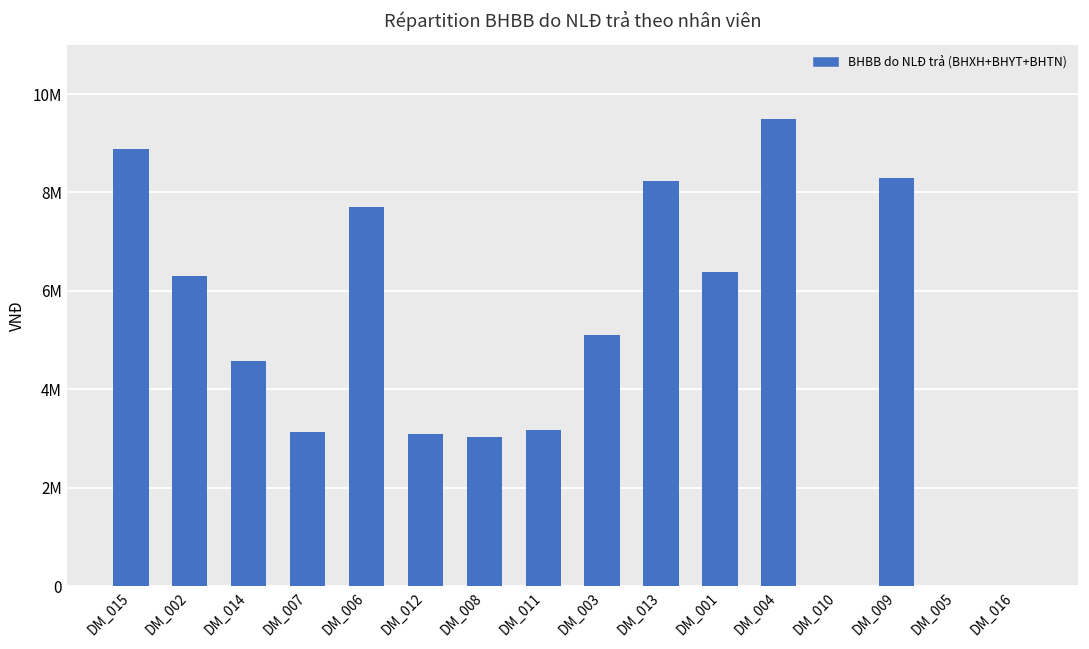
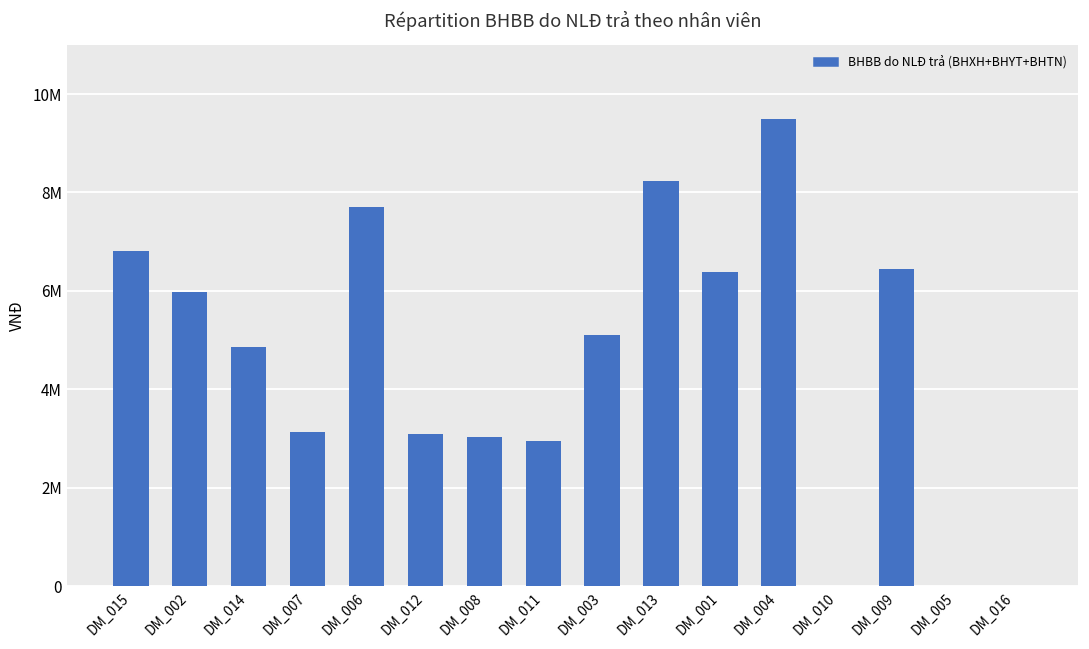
DM_015: 8900000 -> 6800000
DM_002: 6300000 -> 6000000
DM_014: 4600000 -> 4900000
DM_011: 3200000 -> 2900000
DM_009: 8300000 -> 6400000
